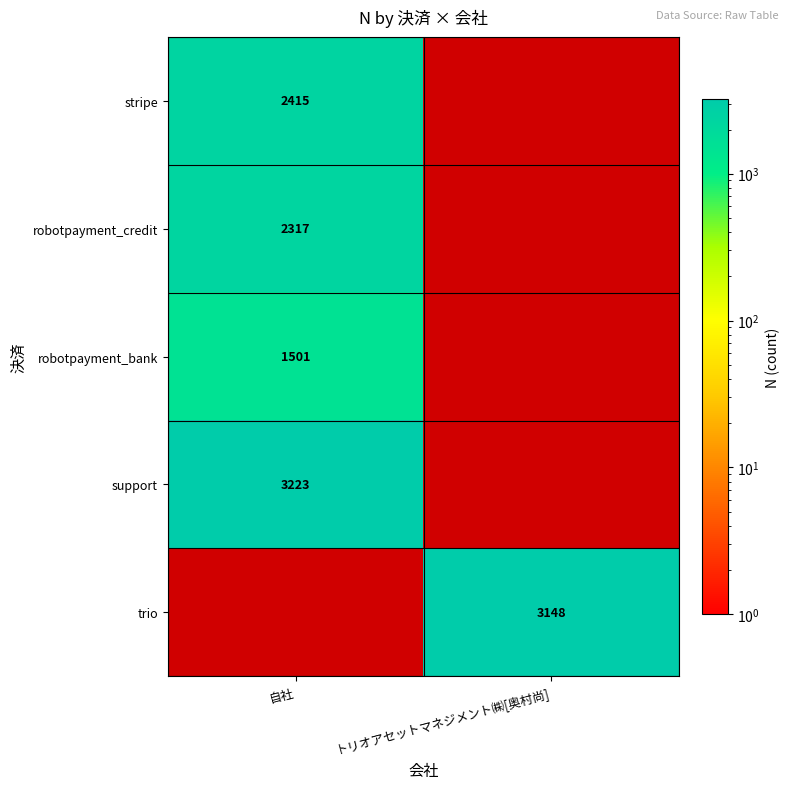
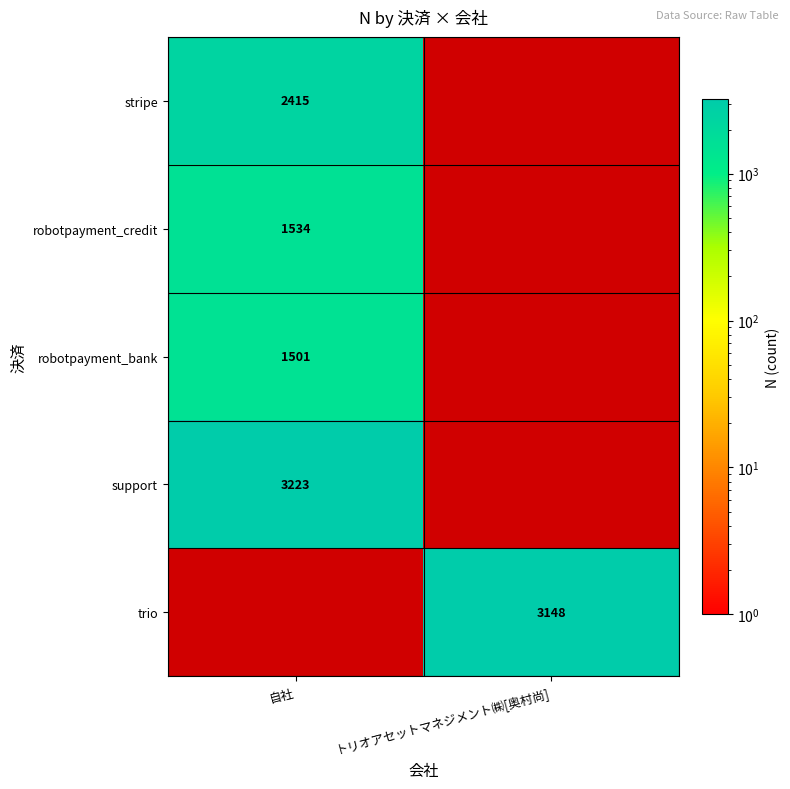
robotpayment_credit, 自社: 2317 -> 1534
